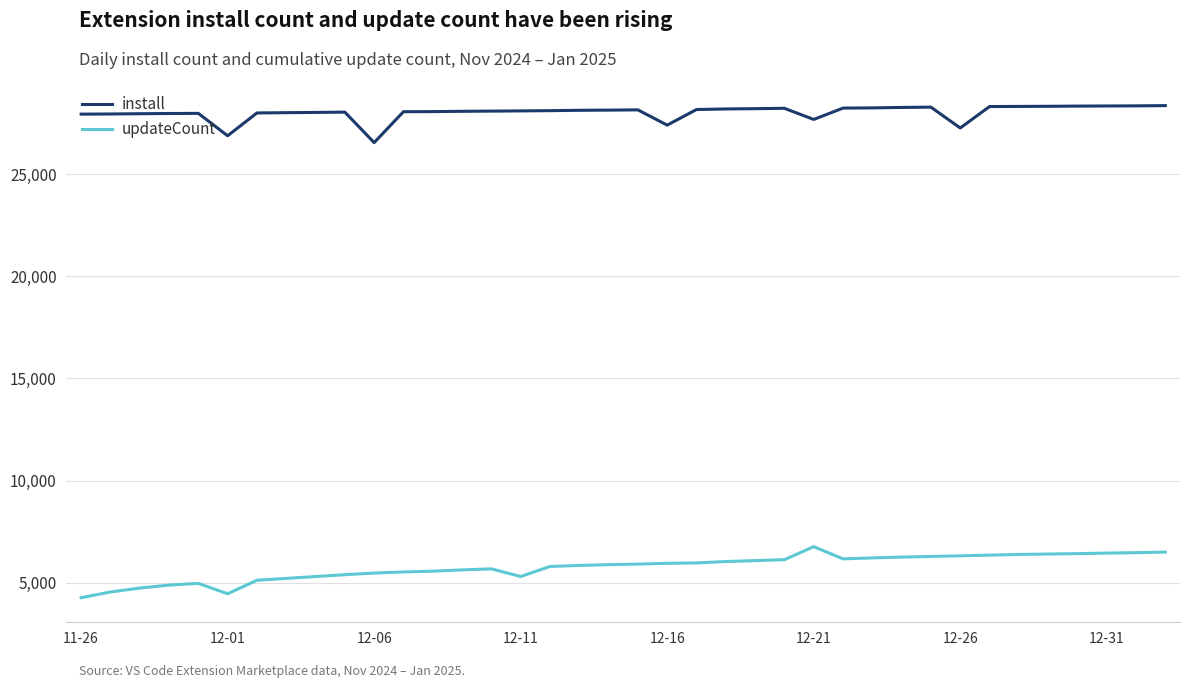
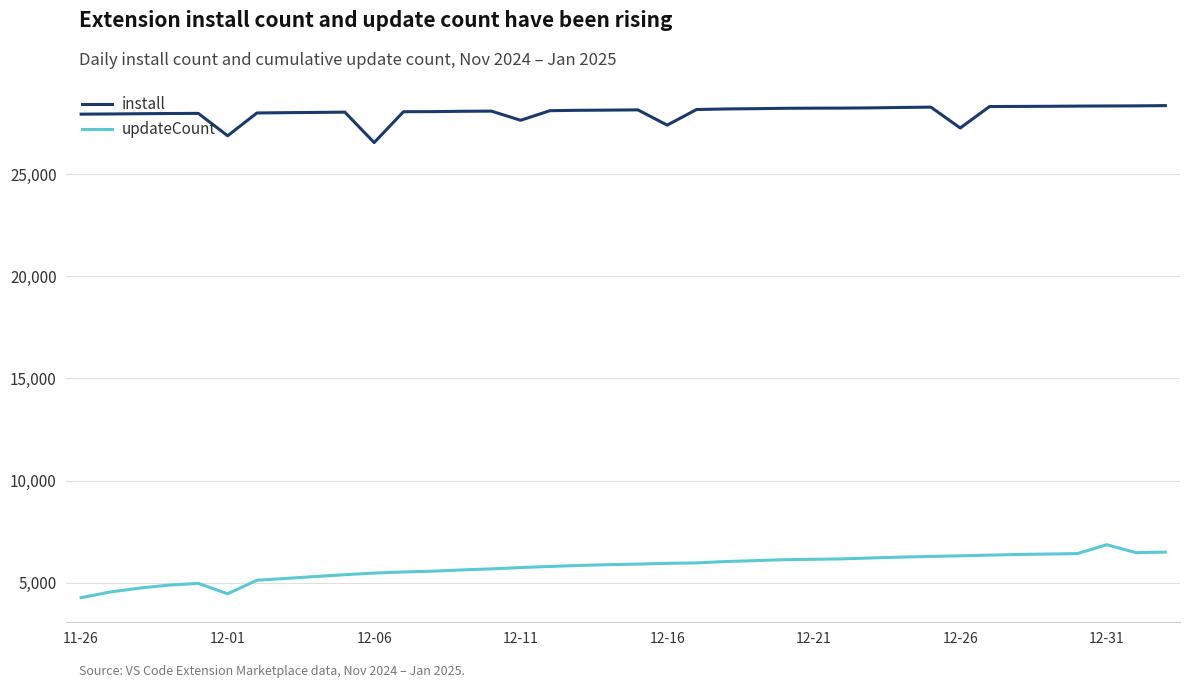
install, 12-11: 28,100 -> 27,600
updateCount, 12-11: 5,300 -> 5,700
install, 12-21: 27,700 -> 28,200
updateCount, 12-21: 6,800 -> 6,100
updateCount, 12-31: 6,400 -> 6,900
